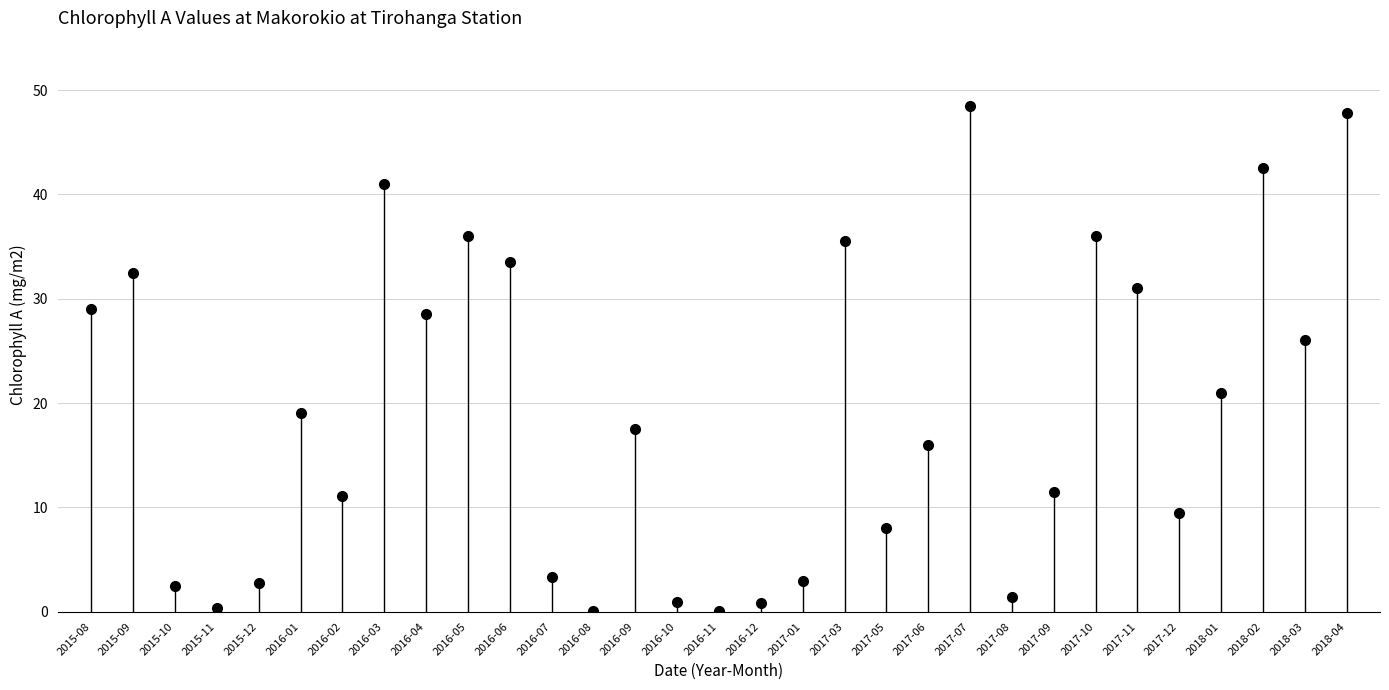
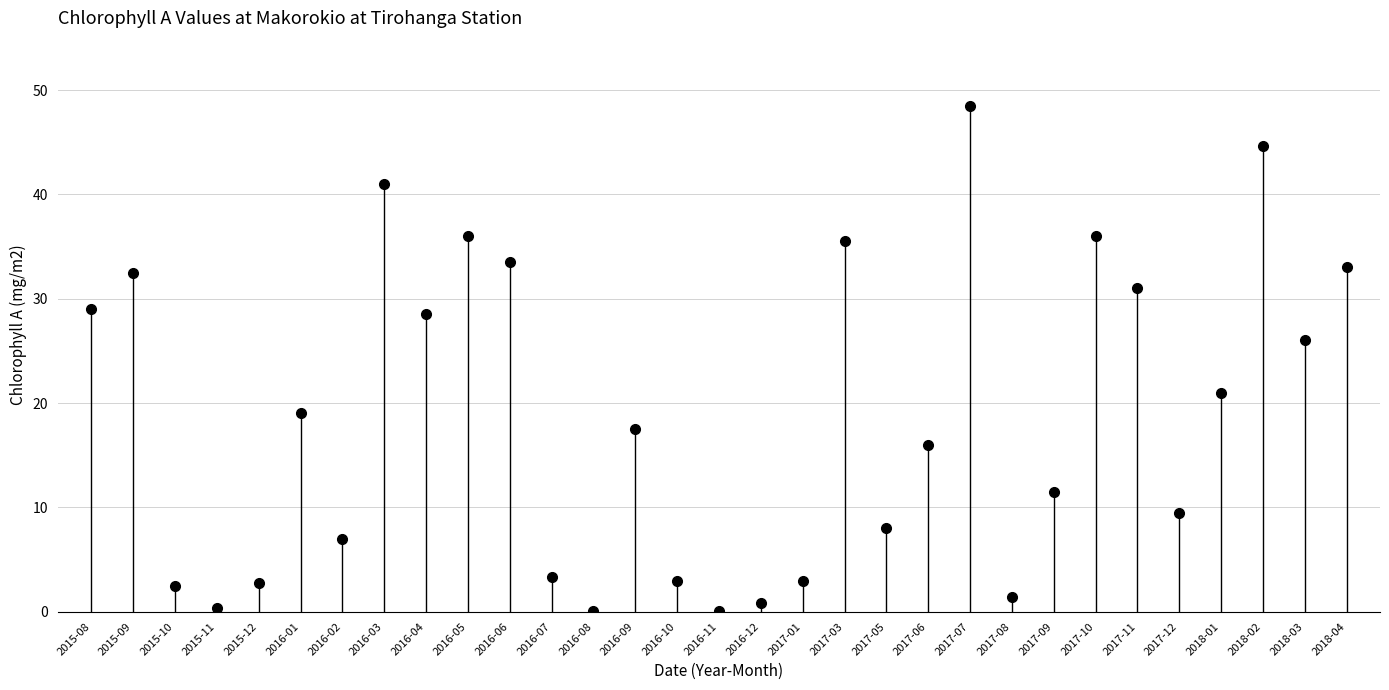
2016-02: 11.1 -> 7.0
2016-10: 0.9 -> 2.9
2018-02: 42.5 -> 44.6
2018-04: 47.8 -> 33.0
